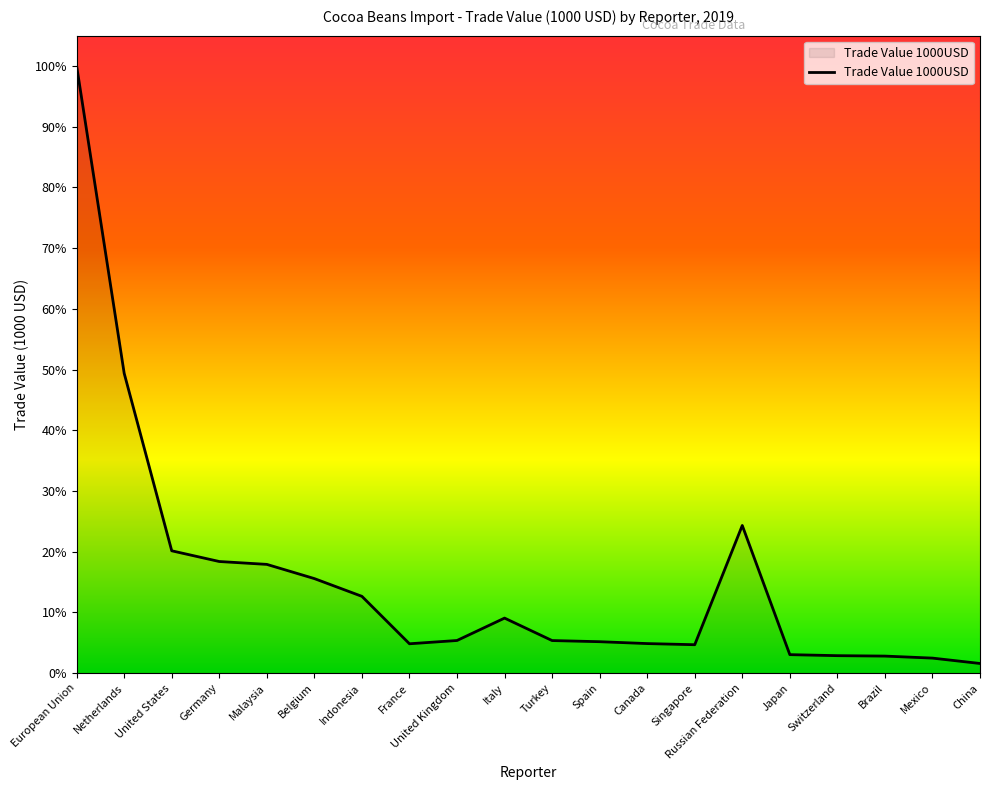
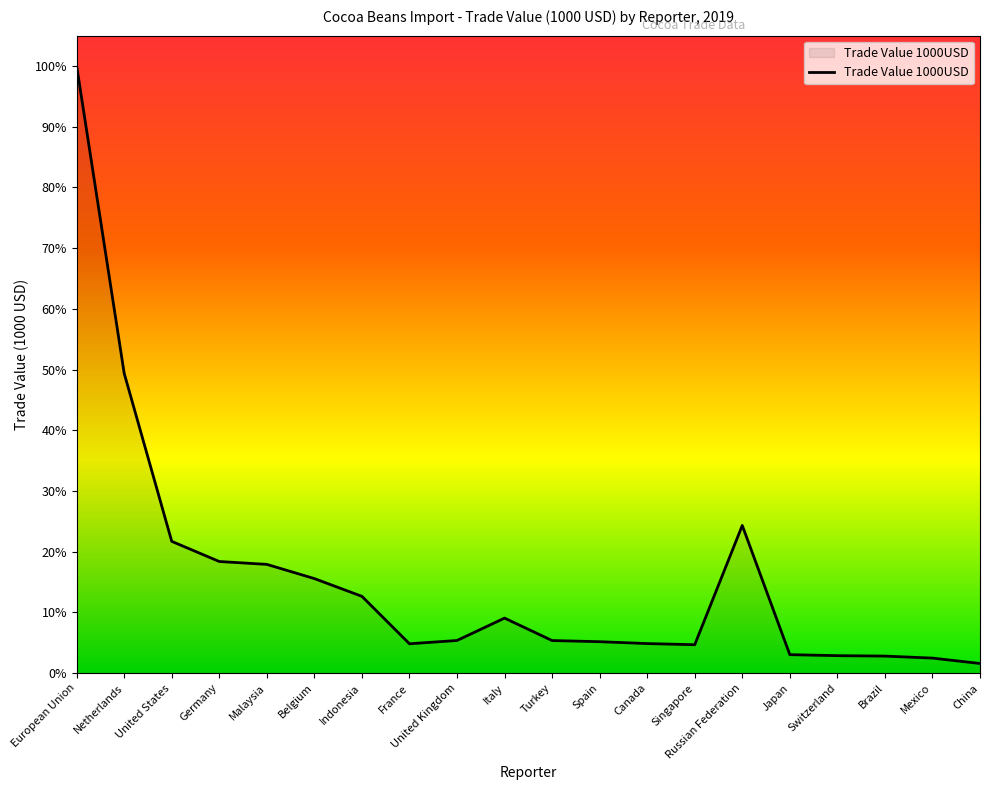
United States: 20% -> 22%
